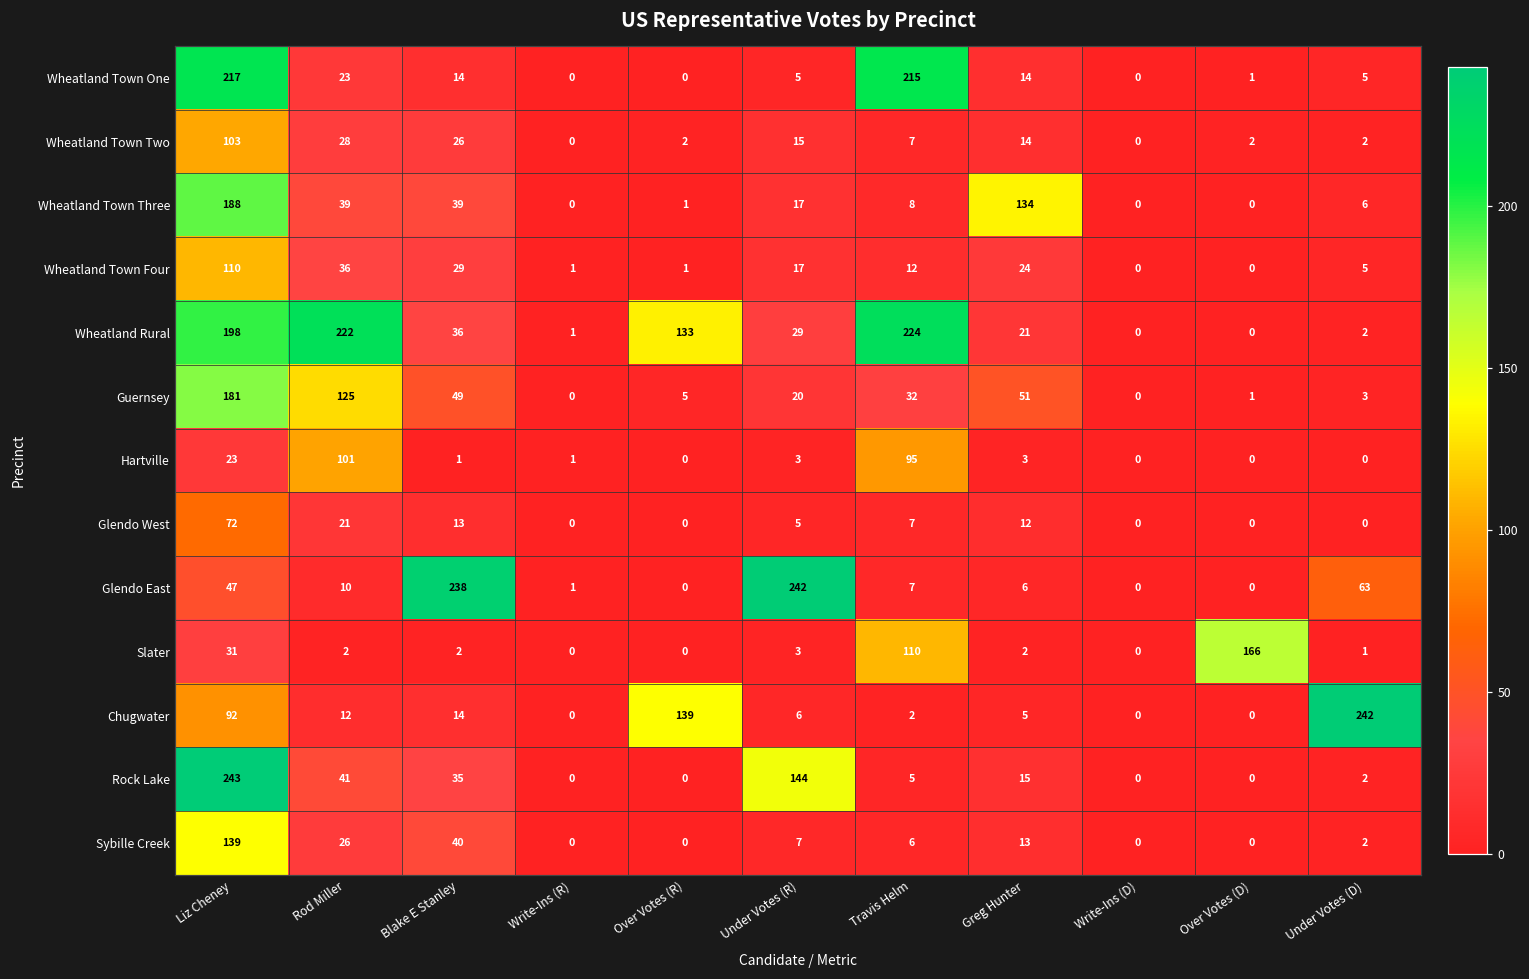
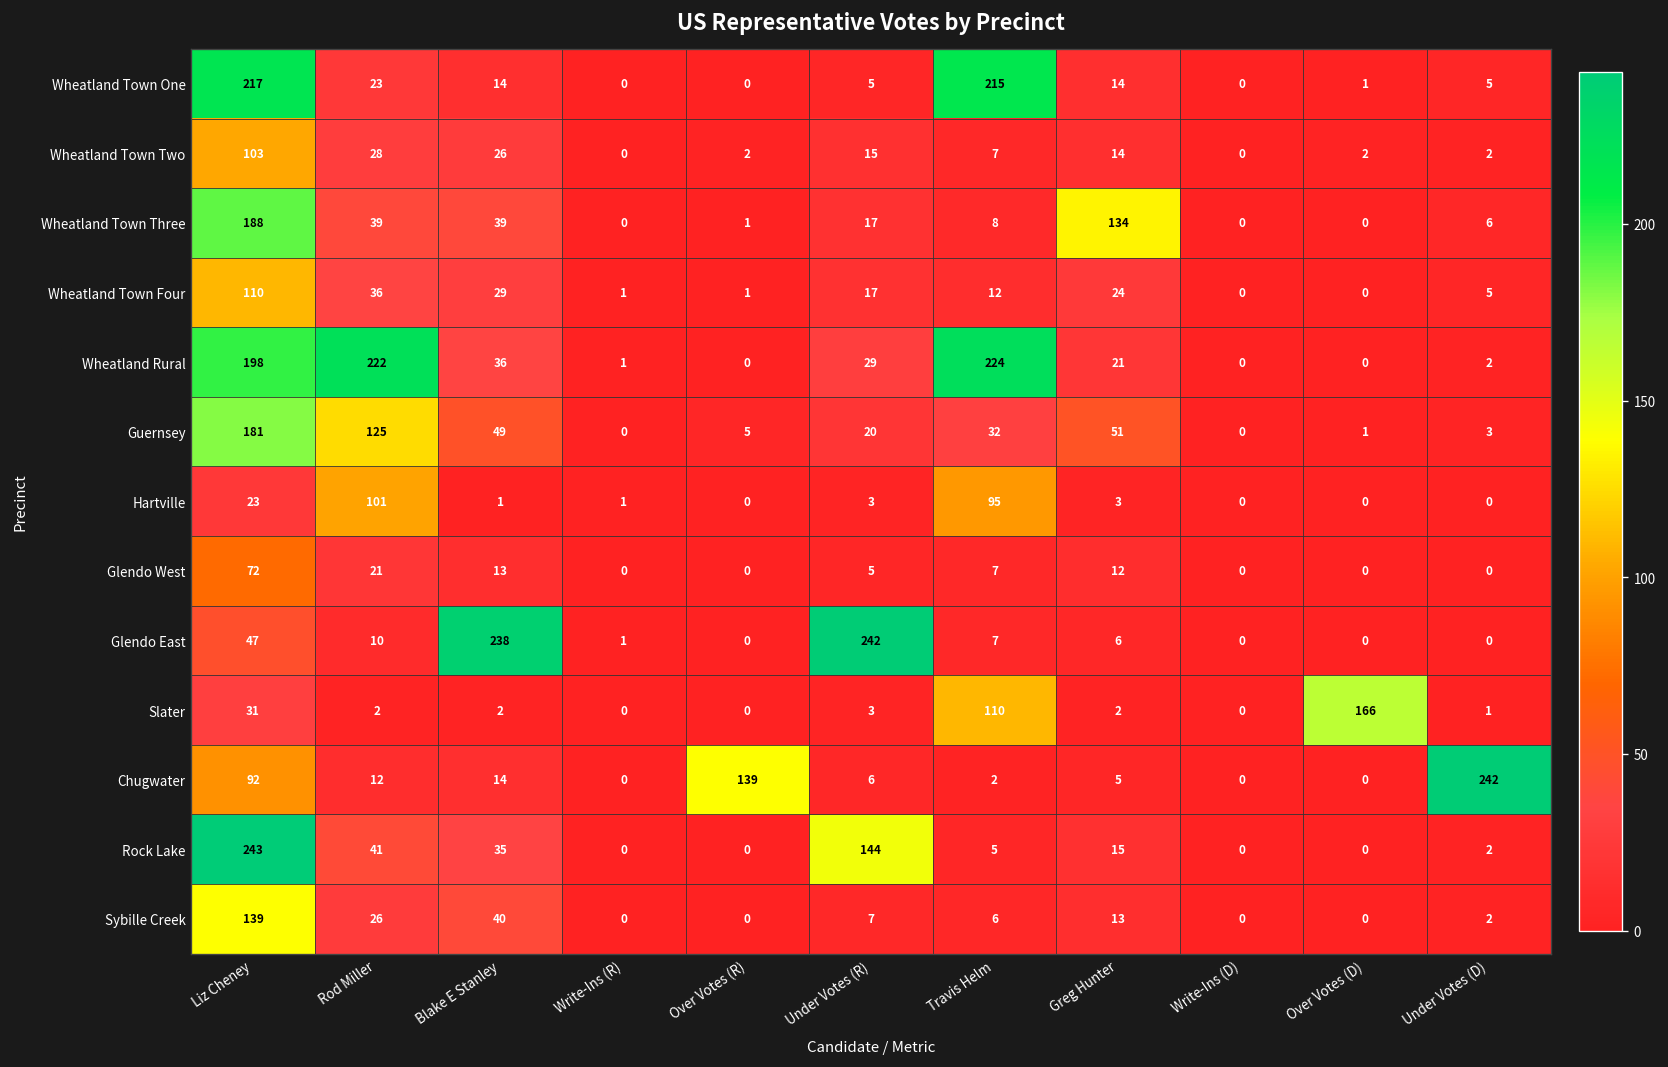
Wheatland Rural, Over Votes (R): 133 -> 0
Glendo East, Under Votes (D): 63 -> 0
